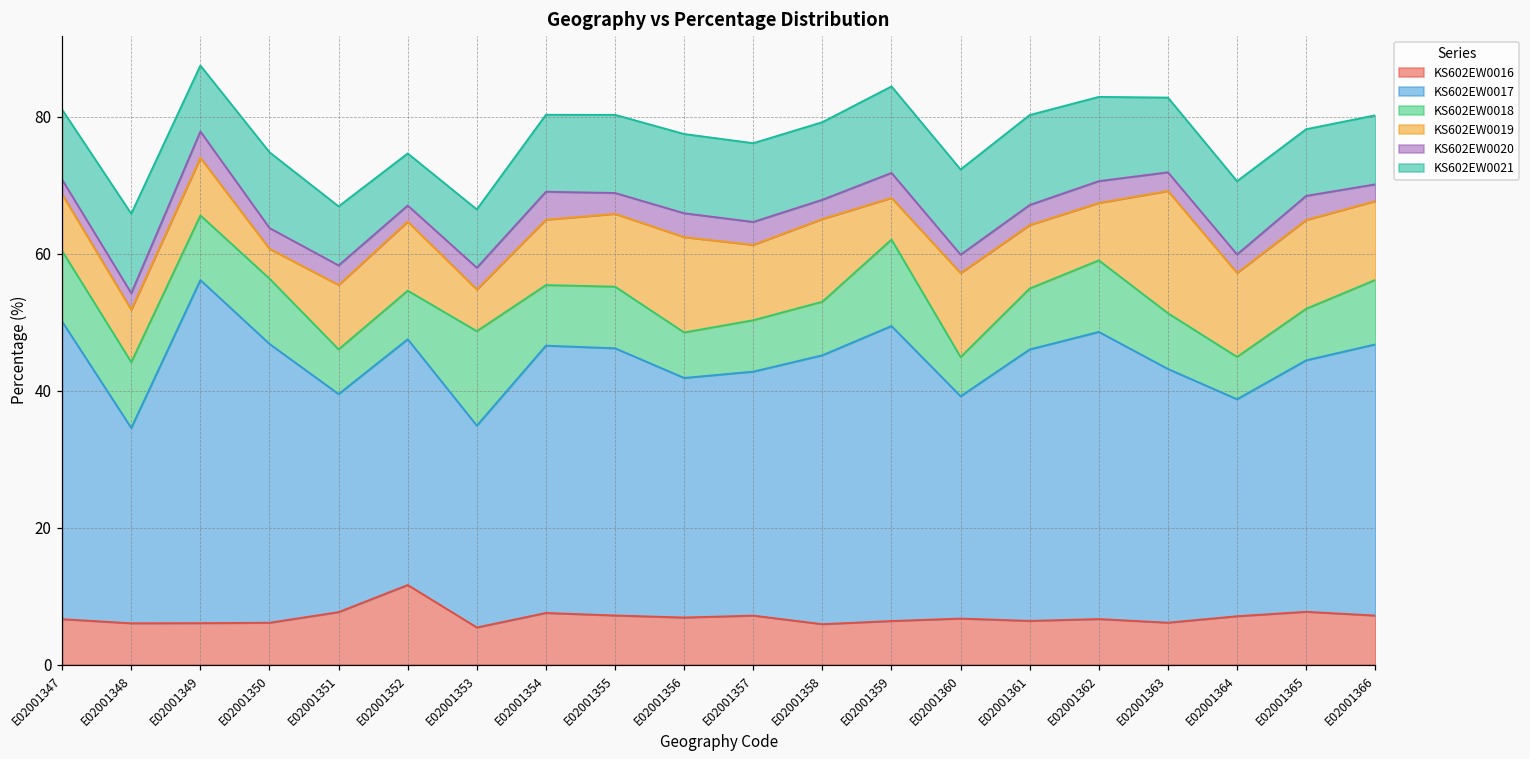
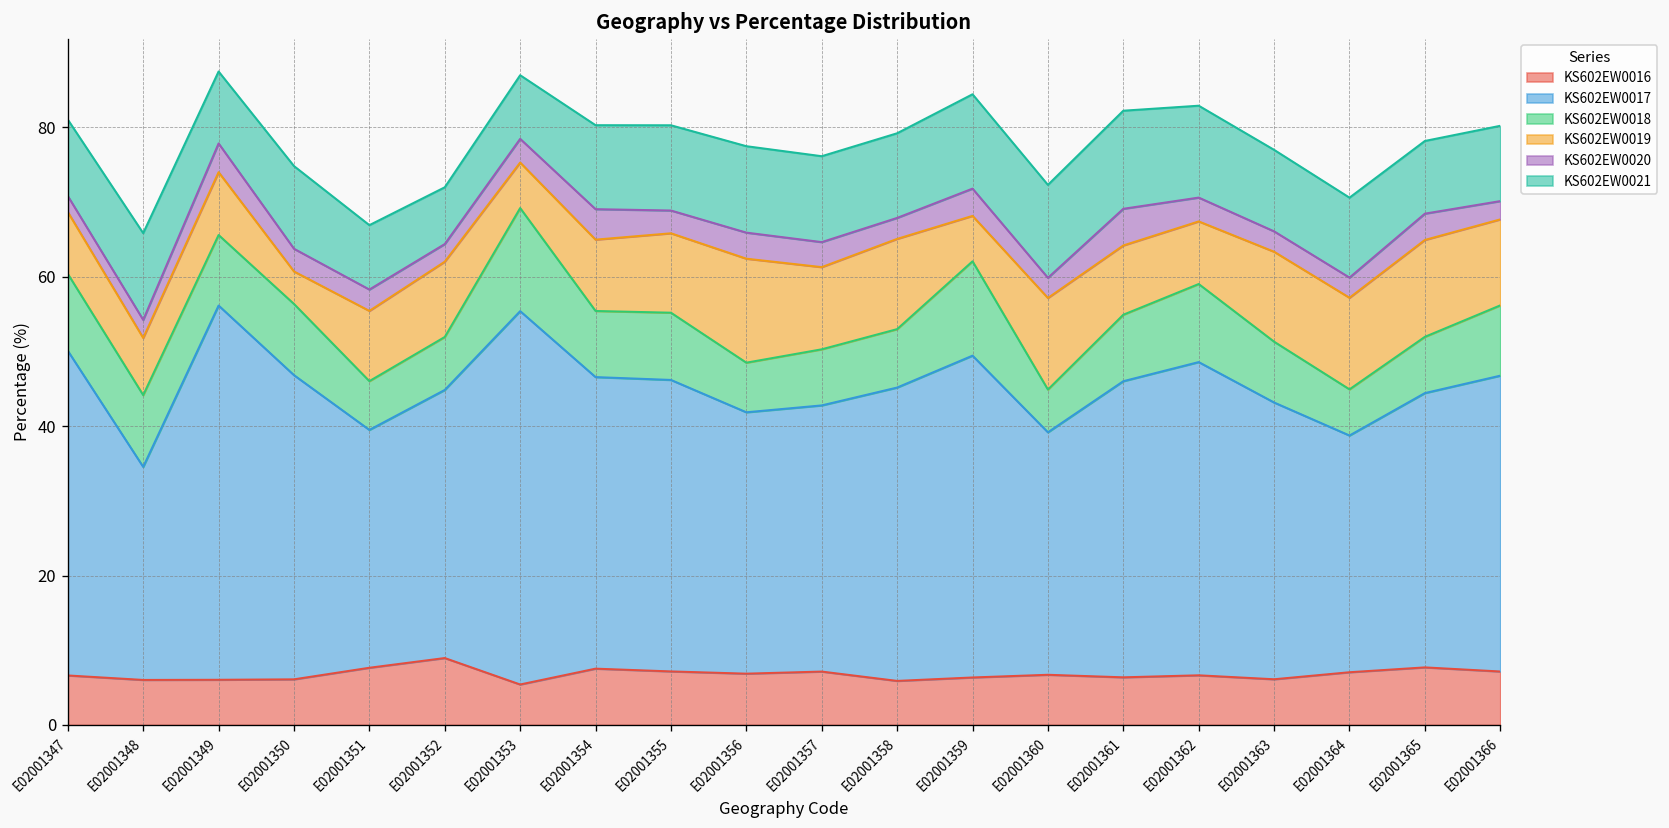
KS602EW0016, E02001352: 12 -> 9
KS602EW0017, E02001353: 29 -> 50
KS602EW0020, E02001361: 3 -> 5
KS602EW0019, E02001363: 18 -> 12
